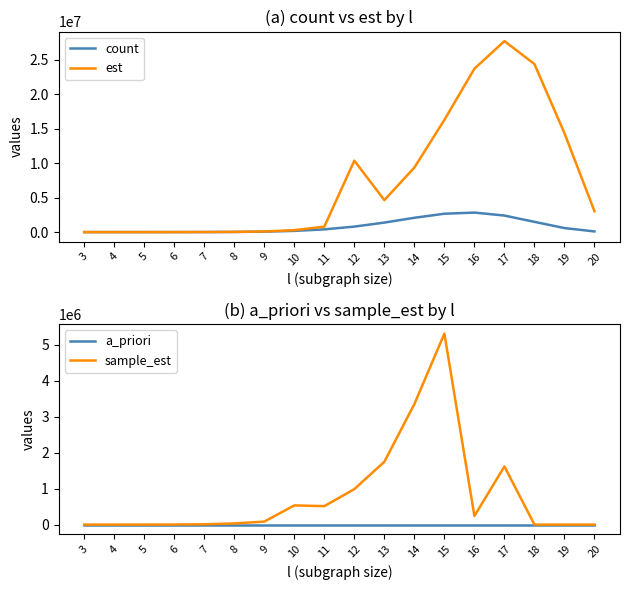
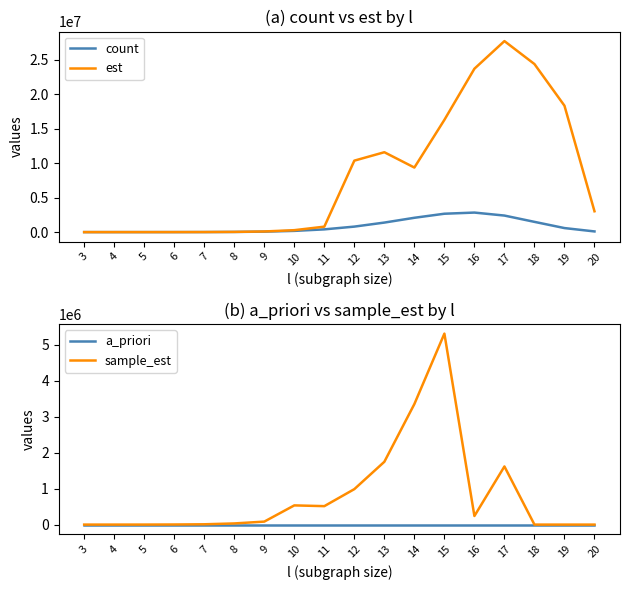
(a) count vs est by l, est, 13: 5000000 -> 12000000
(a) count vs est by l, est, 19: 14000000 -> 18000000
